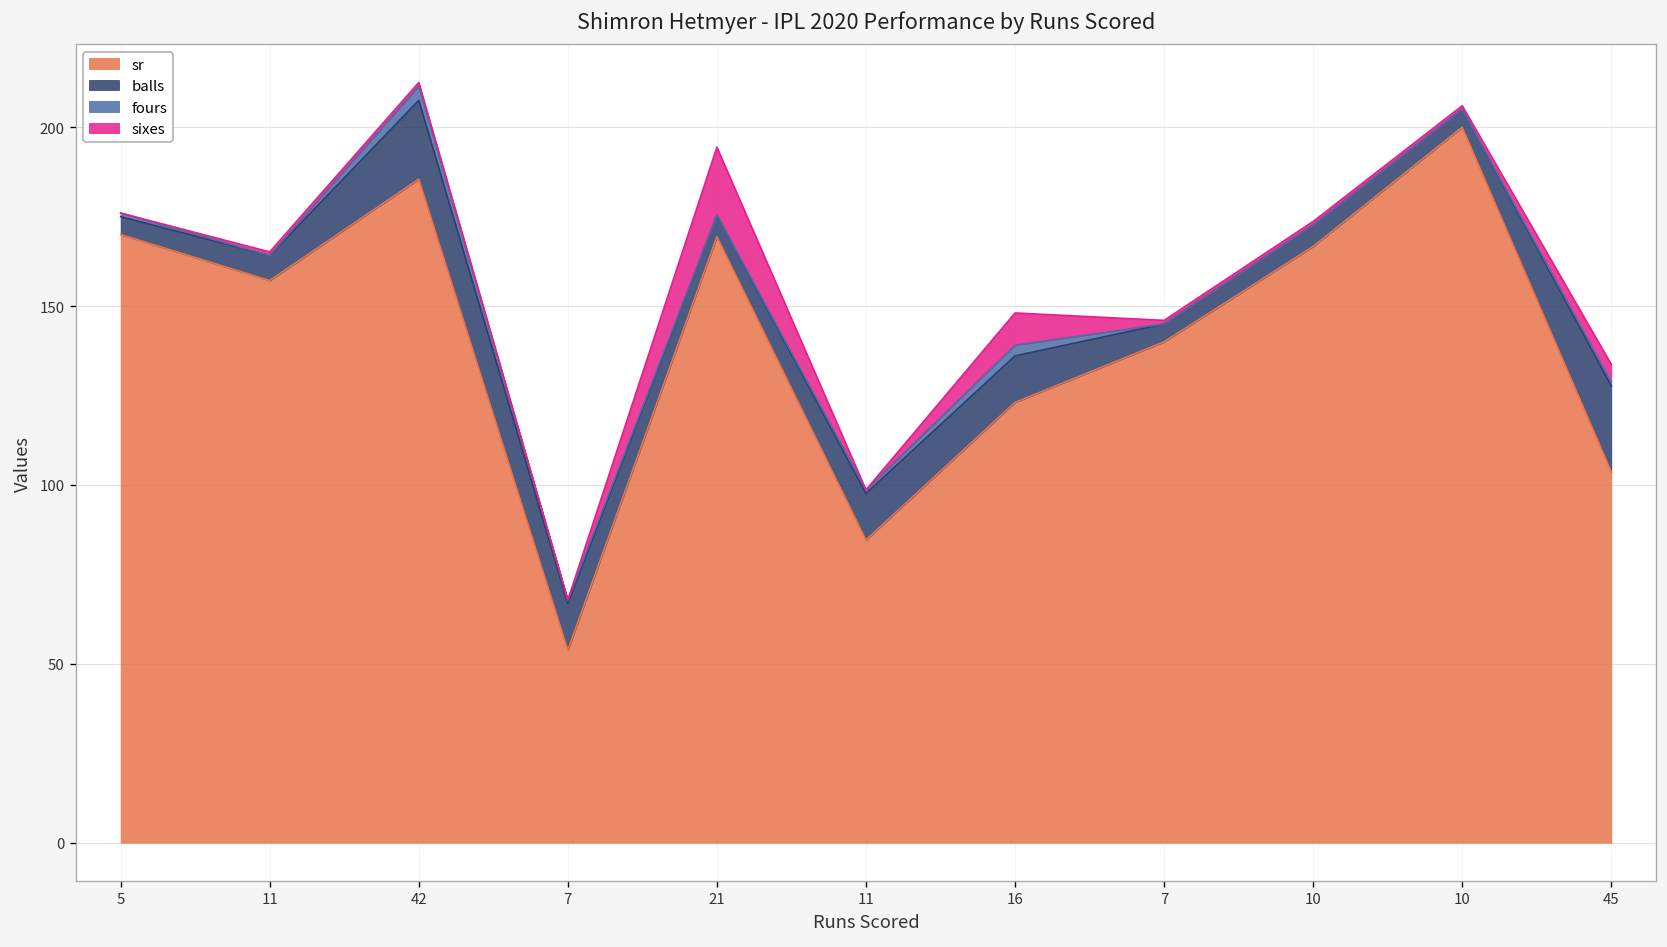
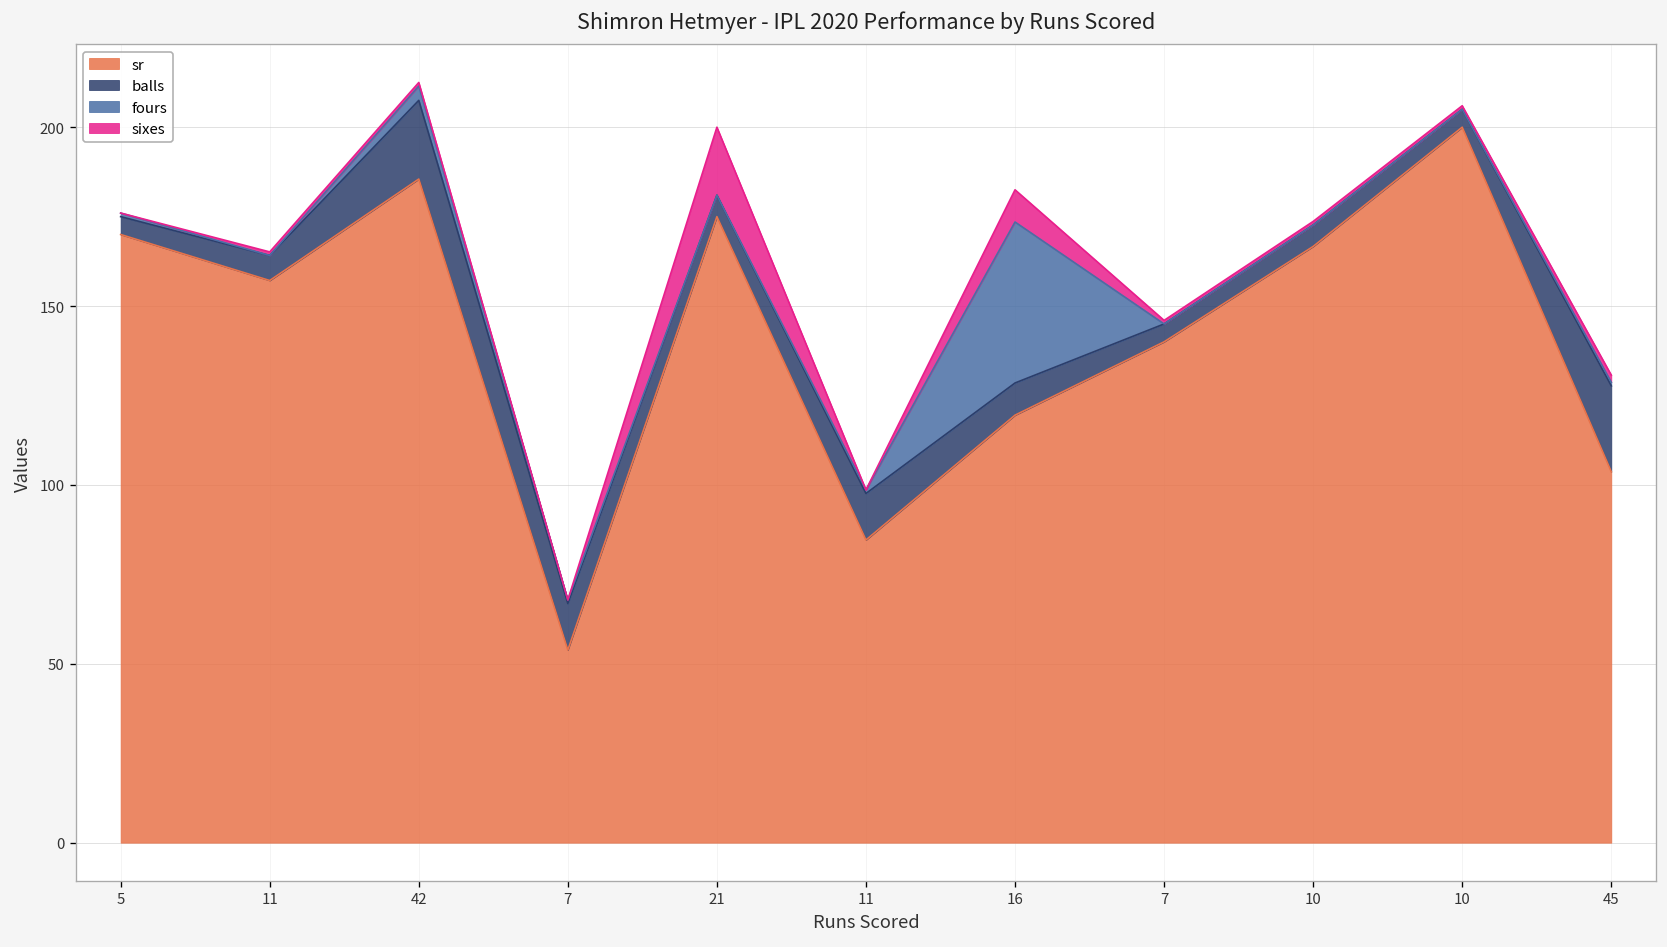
sr, 21: 169 -> 175
sr, 16: 123 -> 120
balls, 16: 13 -> 9
fours, 16: 3 -> 45
sixes, 45: 5 -> 2
